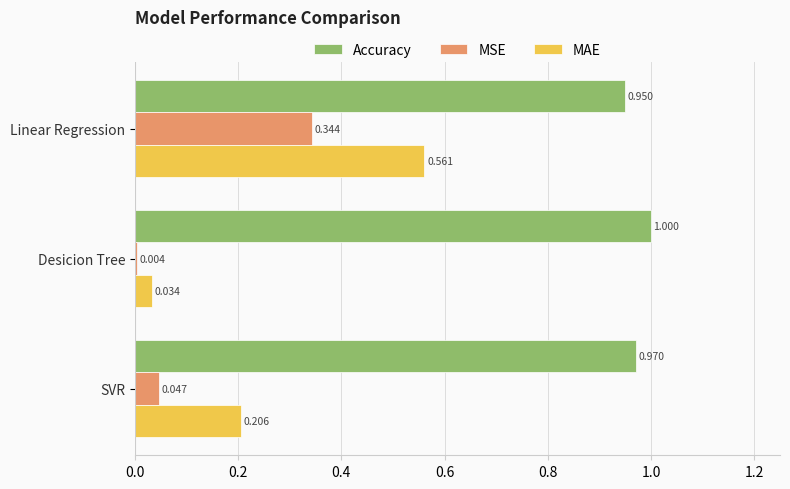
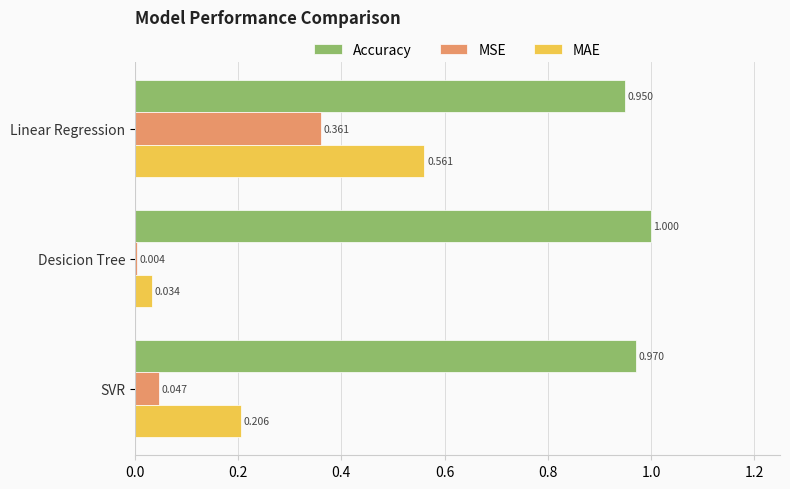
MSE, Linear Regression: 0.344 -> 0.361
